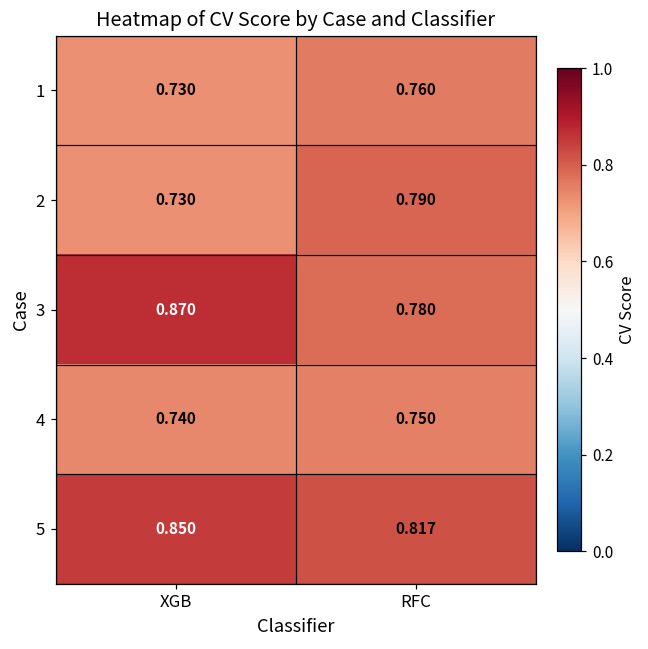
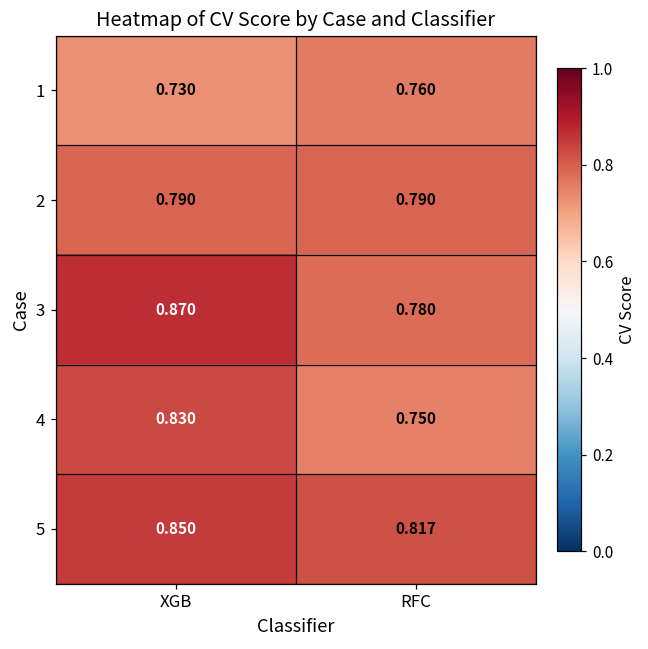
2, XGB: 0.730 -> 0.790
4, XGB: 0.740 -> 0.830
